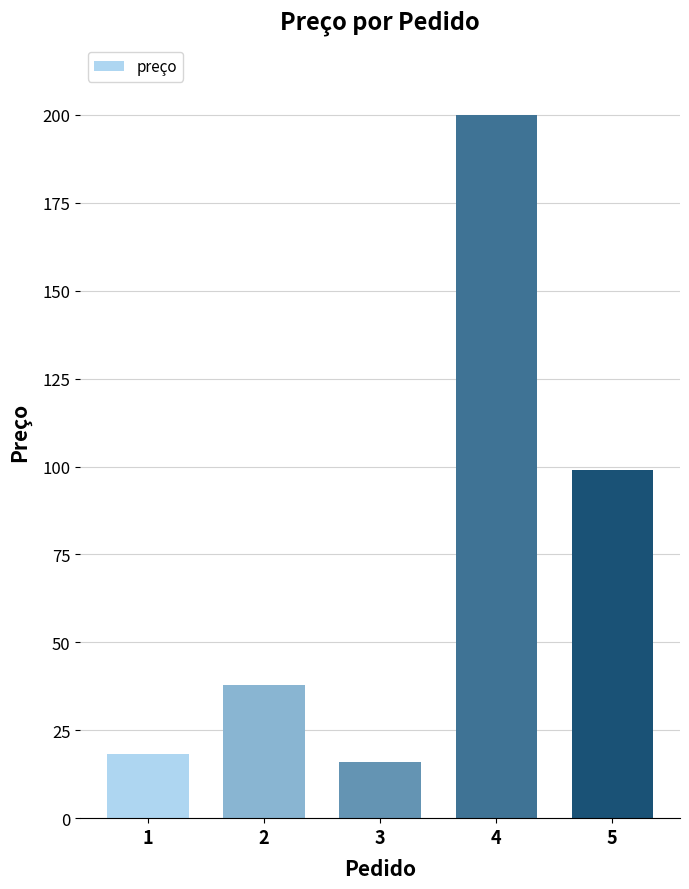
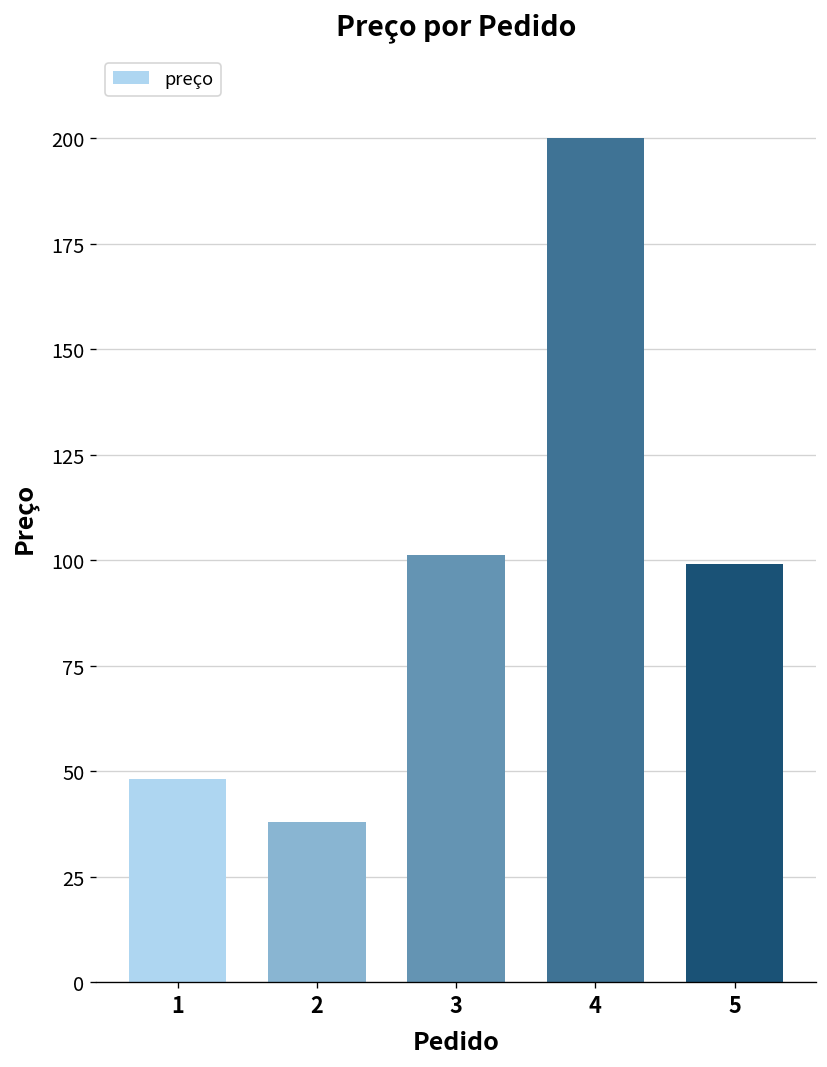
1: 18 -> 48
3: 16 -> 101
